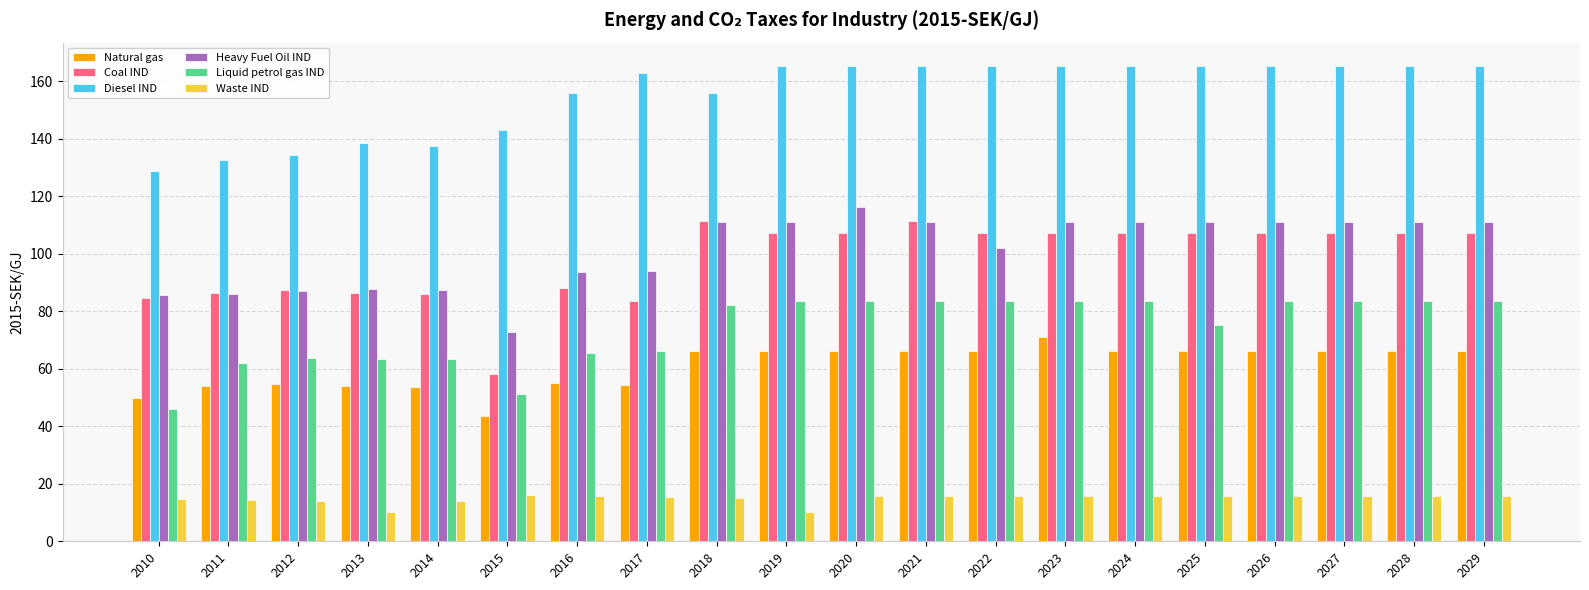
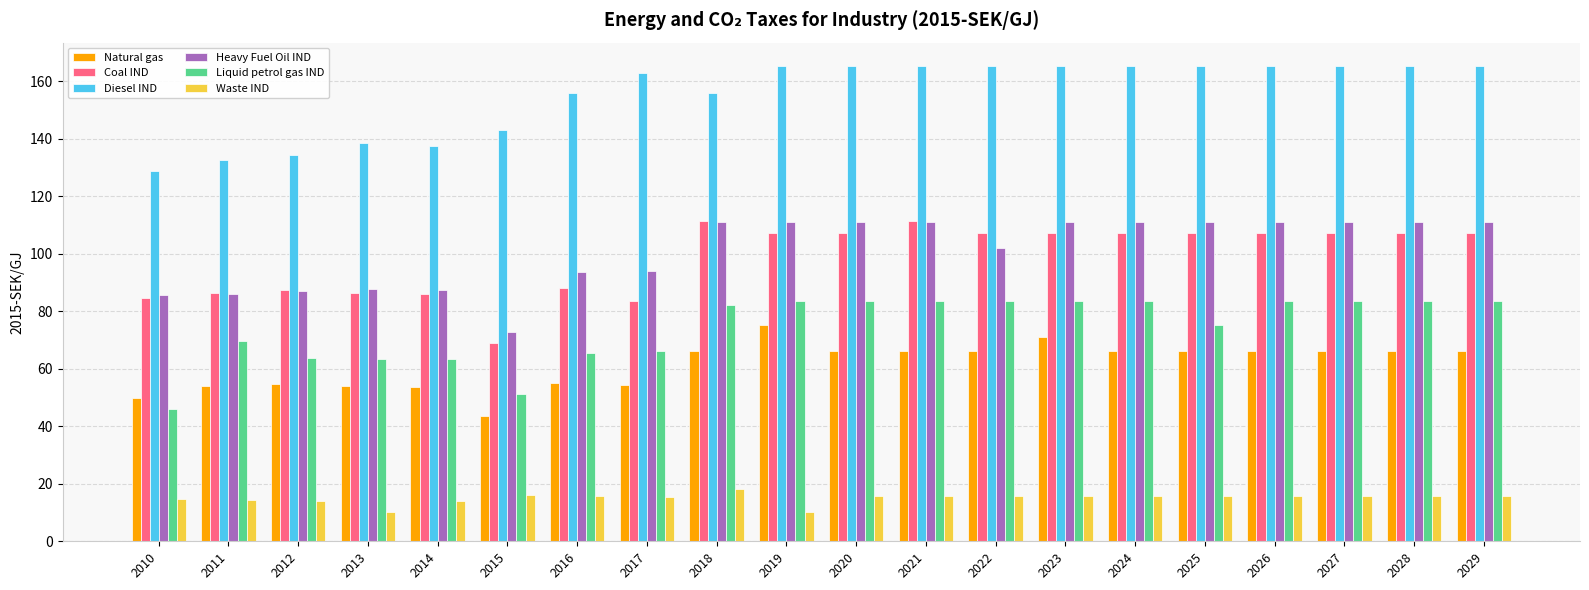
Liquid petrol gas IND, 2011: 62 -> 70
Coal IND, 2015: 58 -> 69
Waste IND, 2018: 15 -> 18
Natural gas, 2019: 66 -> 75
Heavy Fuel Oil IND, 2020: 116 -> 111
